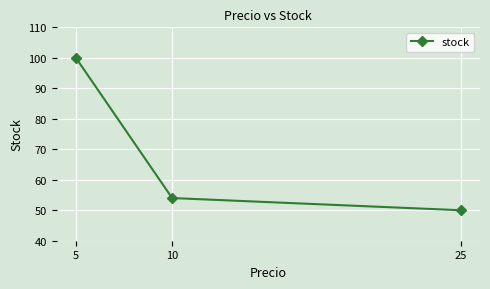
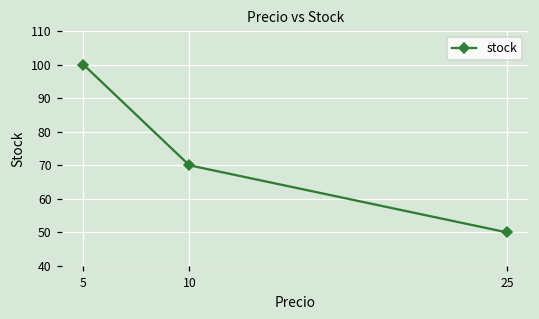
10: 54 -> 70
